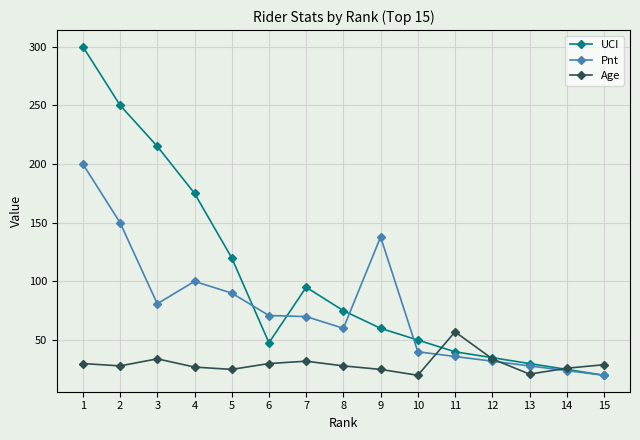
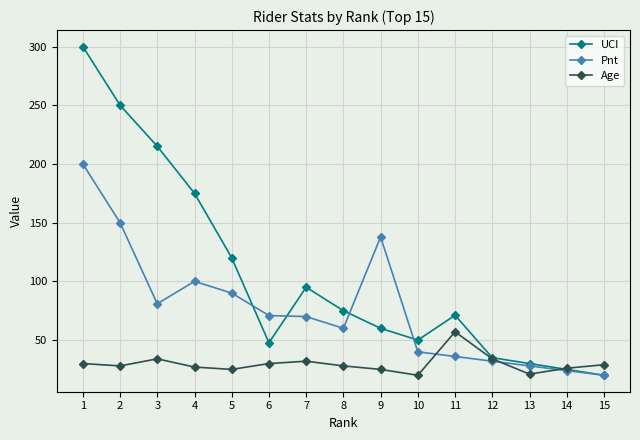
UCI, 11: 40 -> 71
